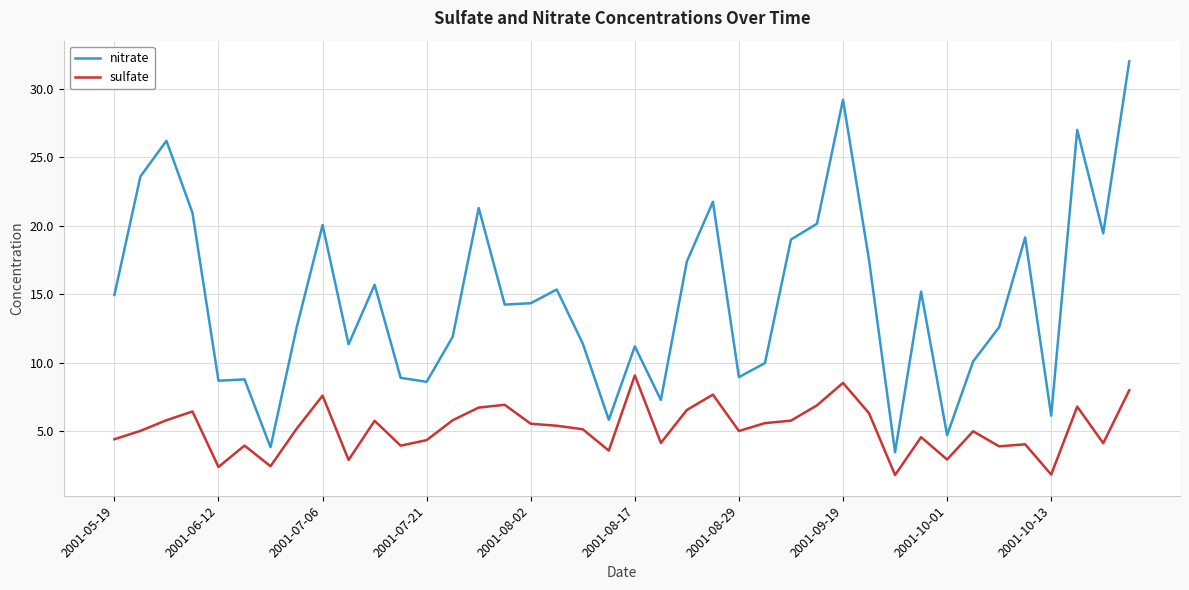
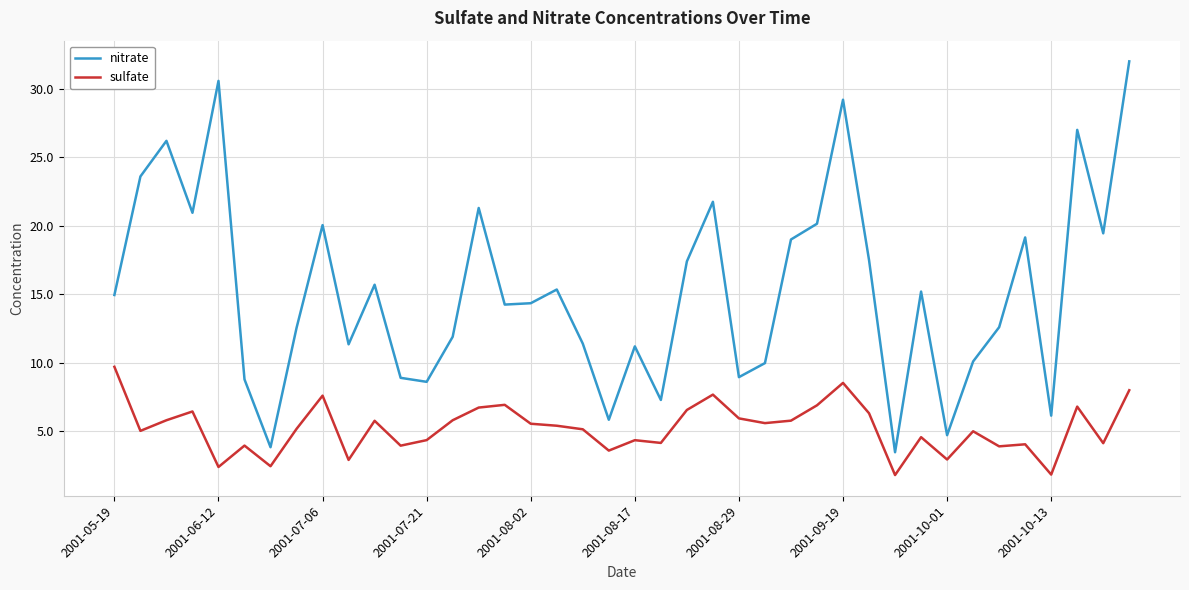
sulfate, 2001-05-19: 4.4 -> 9.7
nitrate, 2001-06-12: 8.7 -> 30.6
sulfate, 2001-08-17: 9.1 -> 4.4
sulfate, 2001-08-29: 5.0 -> 5.9
